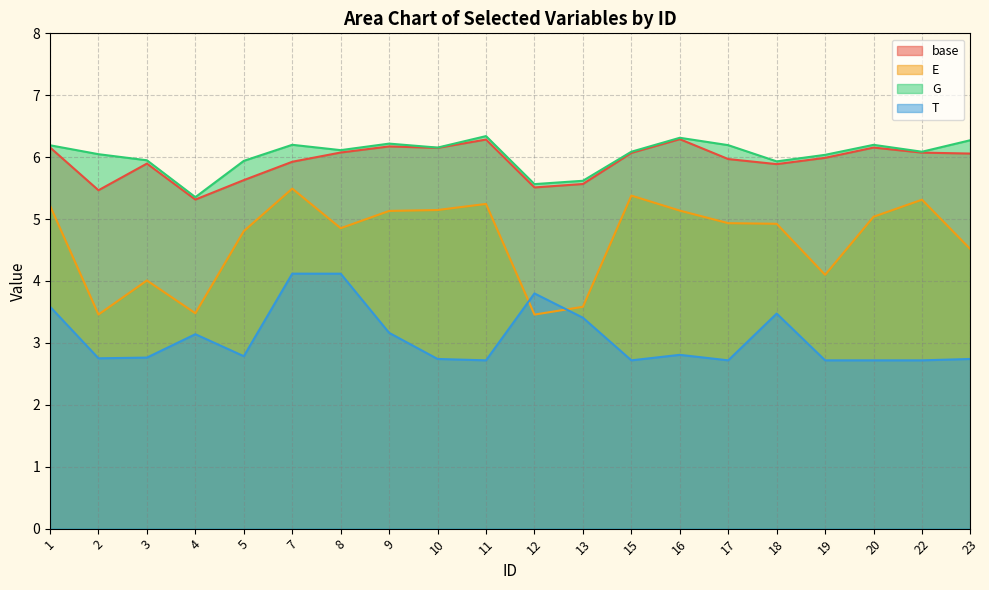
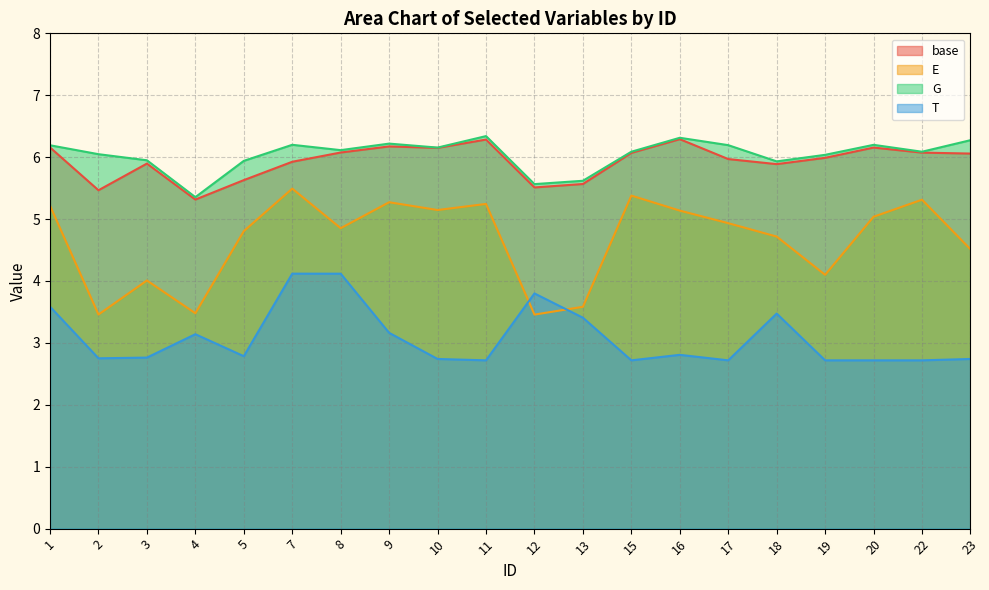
E, 9: 5.1 -> 5.3
E, 18: 4.9 -> 4.7
